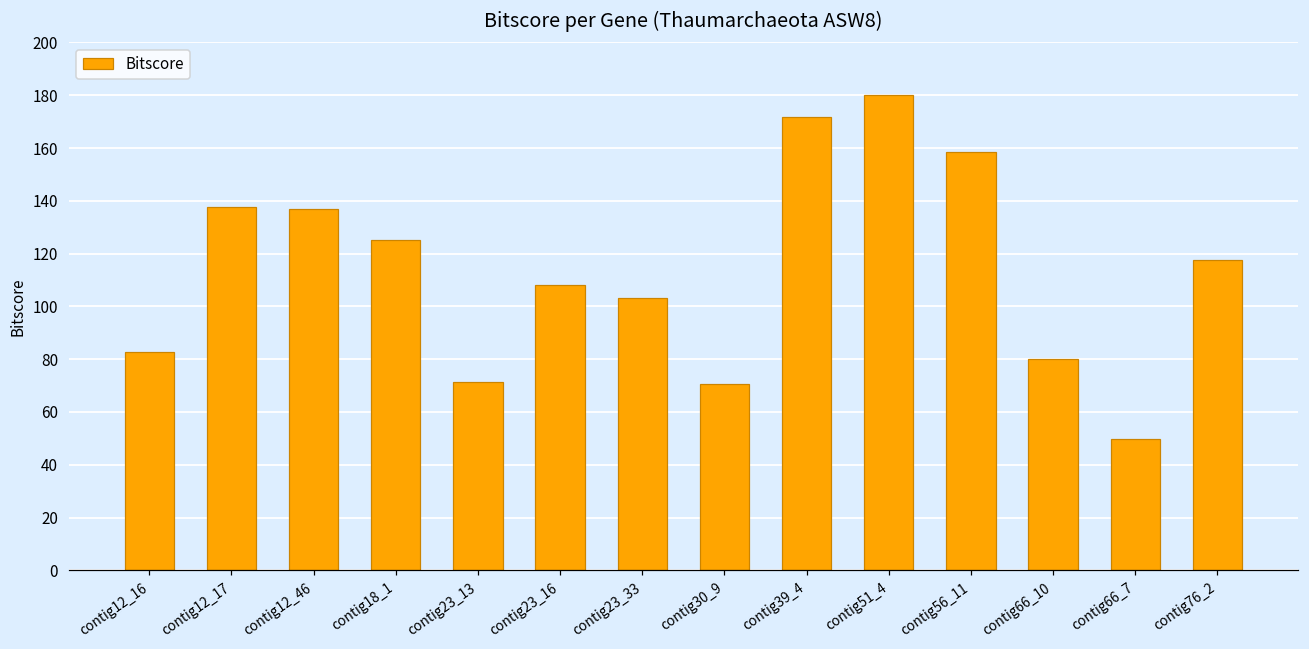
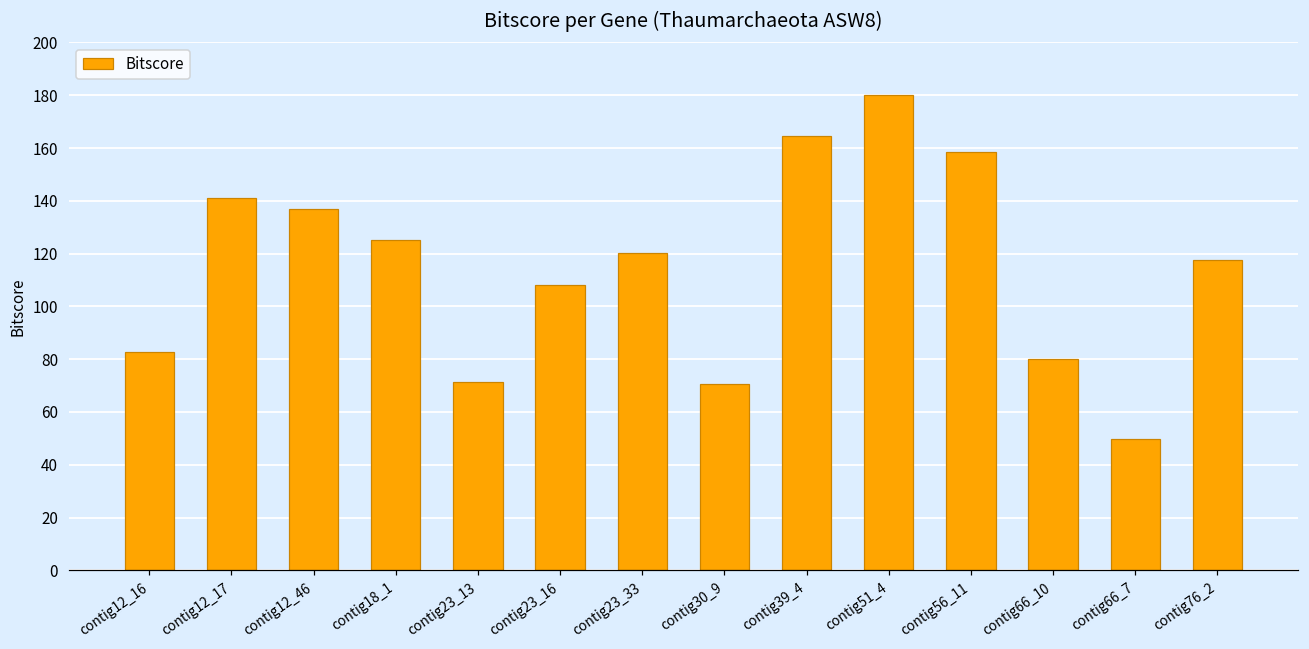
contig12_17: 138 -> 141
contig23_33: 103 -> 120
contig39_4: 172 -> 165
